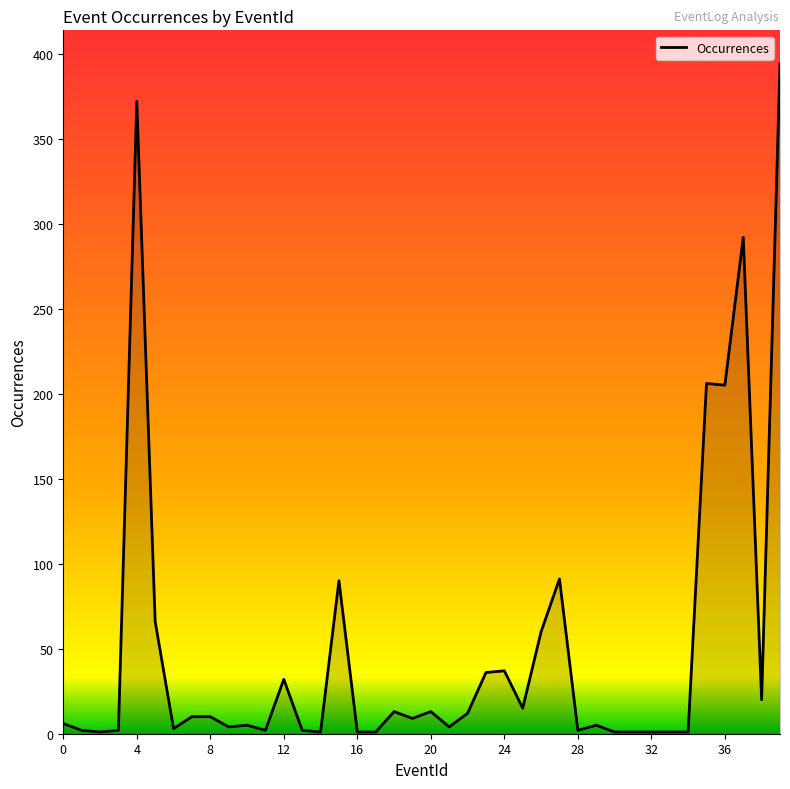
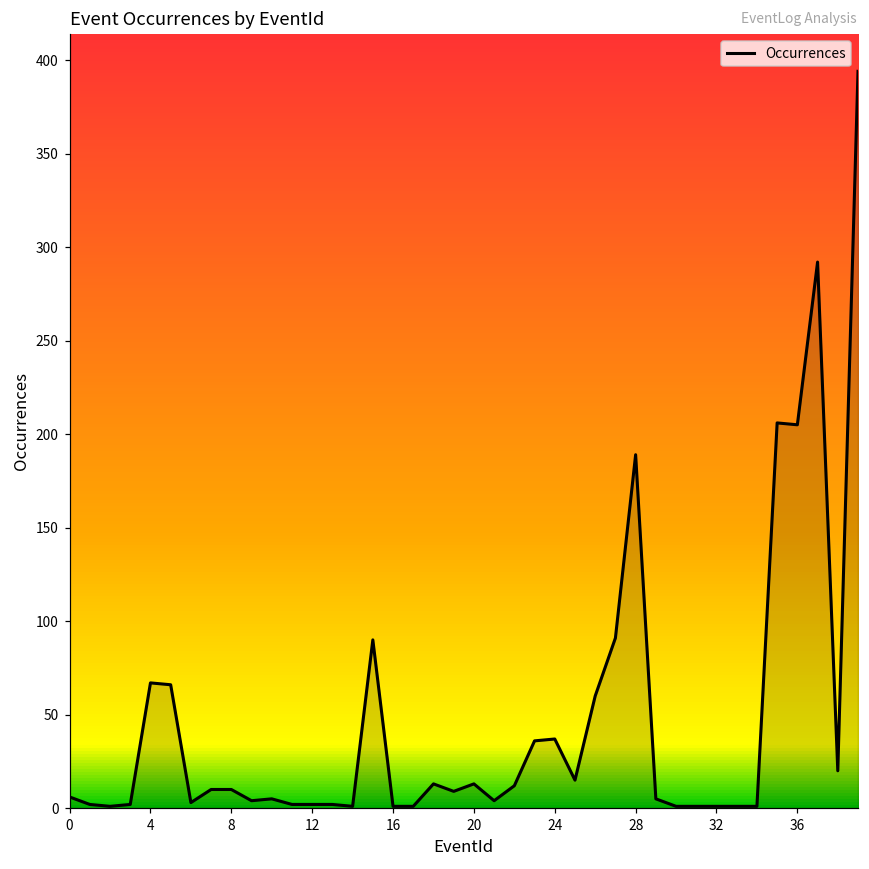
4: 372 -> 67
12: 32 -> 2
28: 2 -> 189
